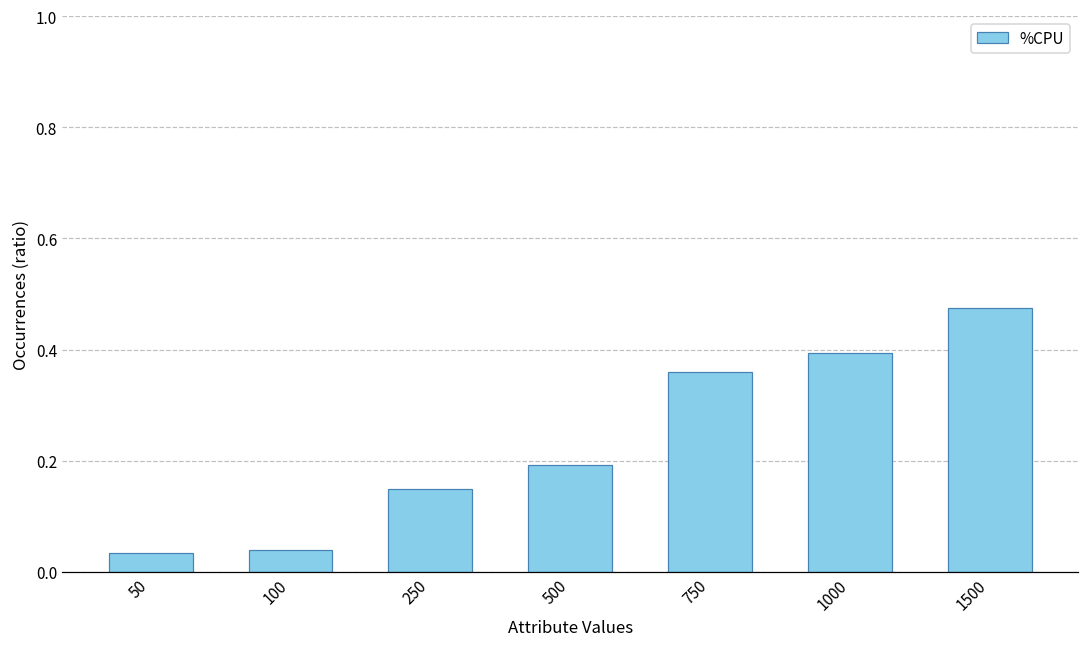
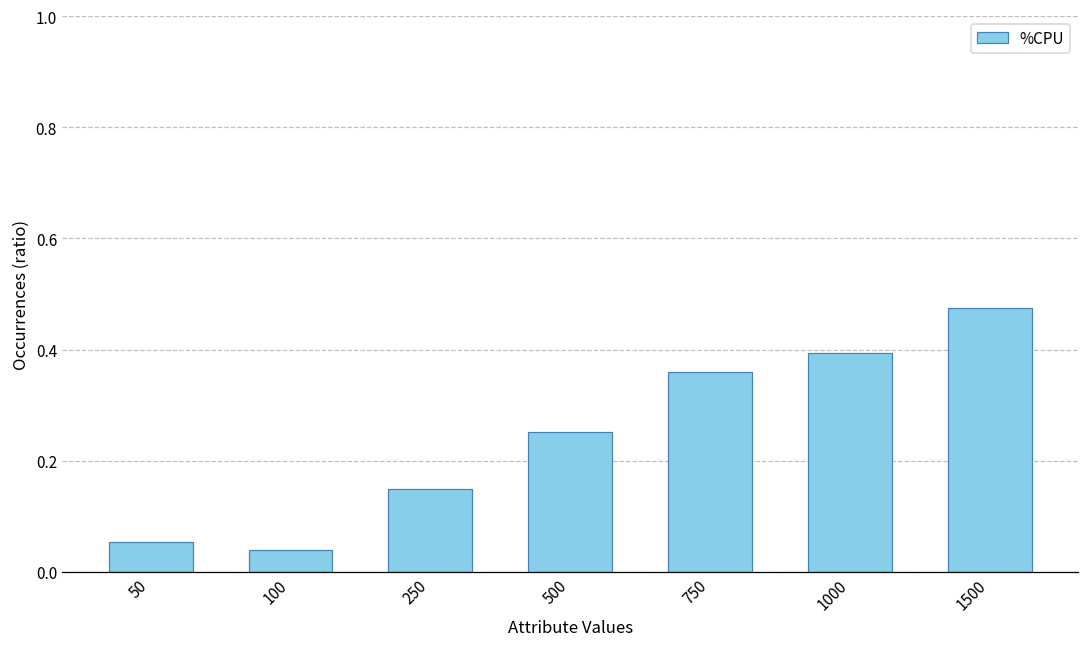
50: 0.03 -> 0.05
500: 0.19 -> 0.25
